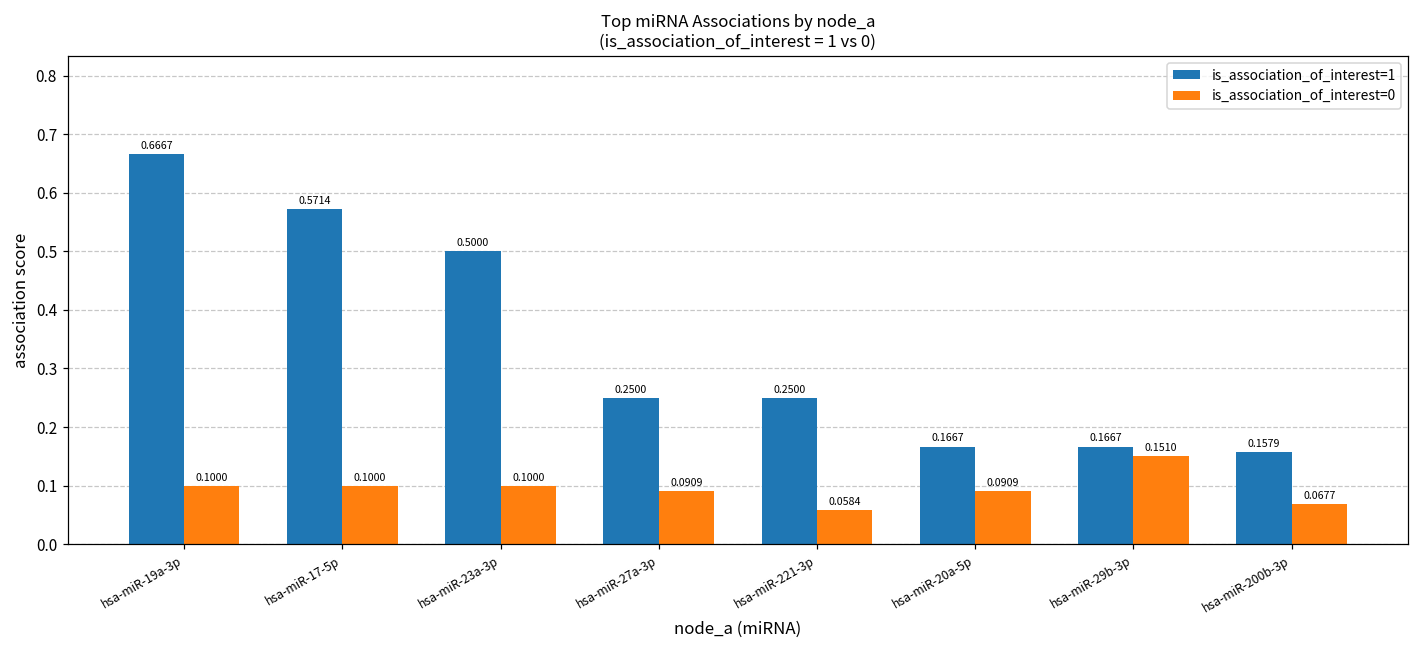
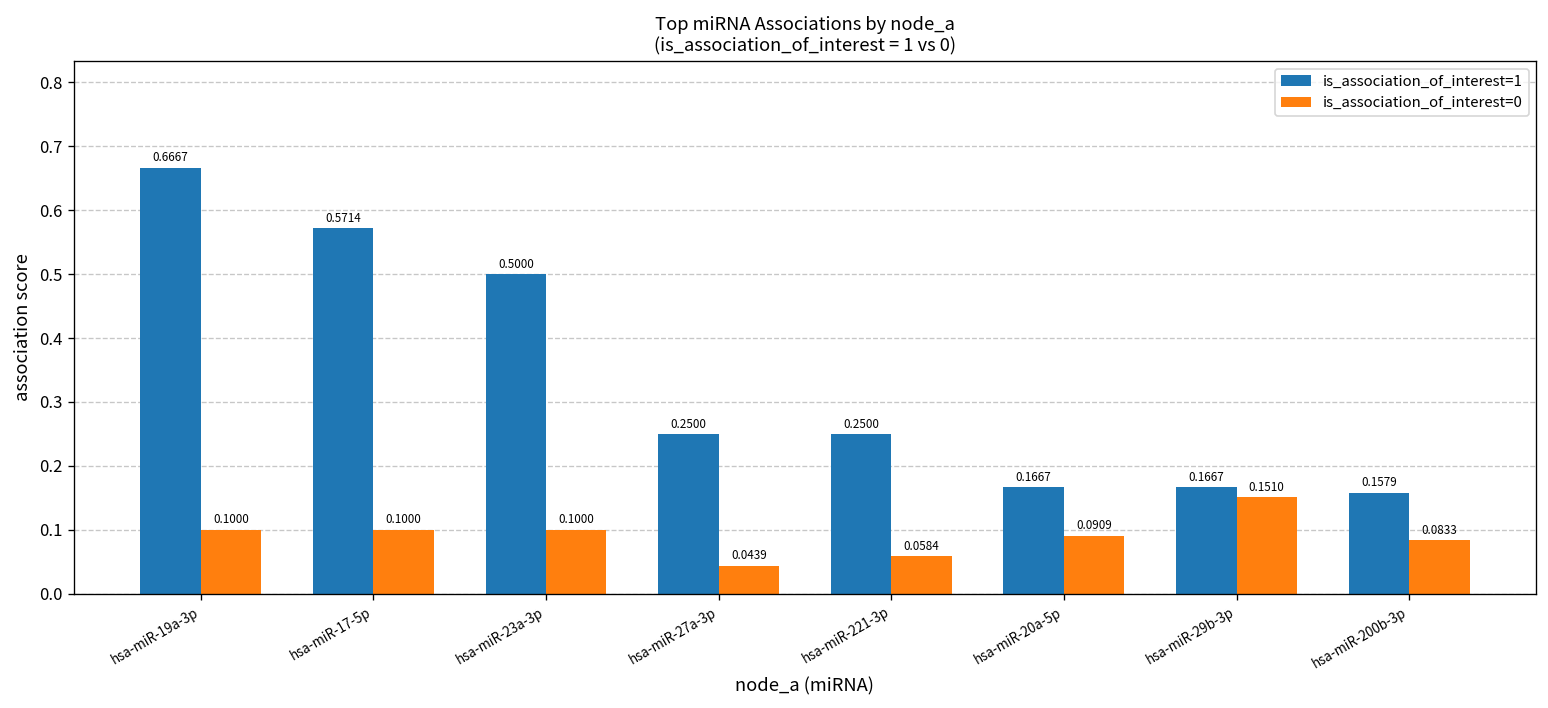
is_association_of_interest=0, hsa-miR-27a-3p: 0.0909 -> 0.0439
is_association_of_interest=0, hsa-miR-200b-3p: 0.0677 -> 0.0833
